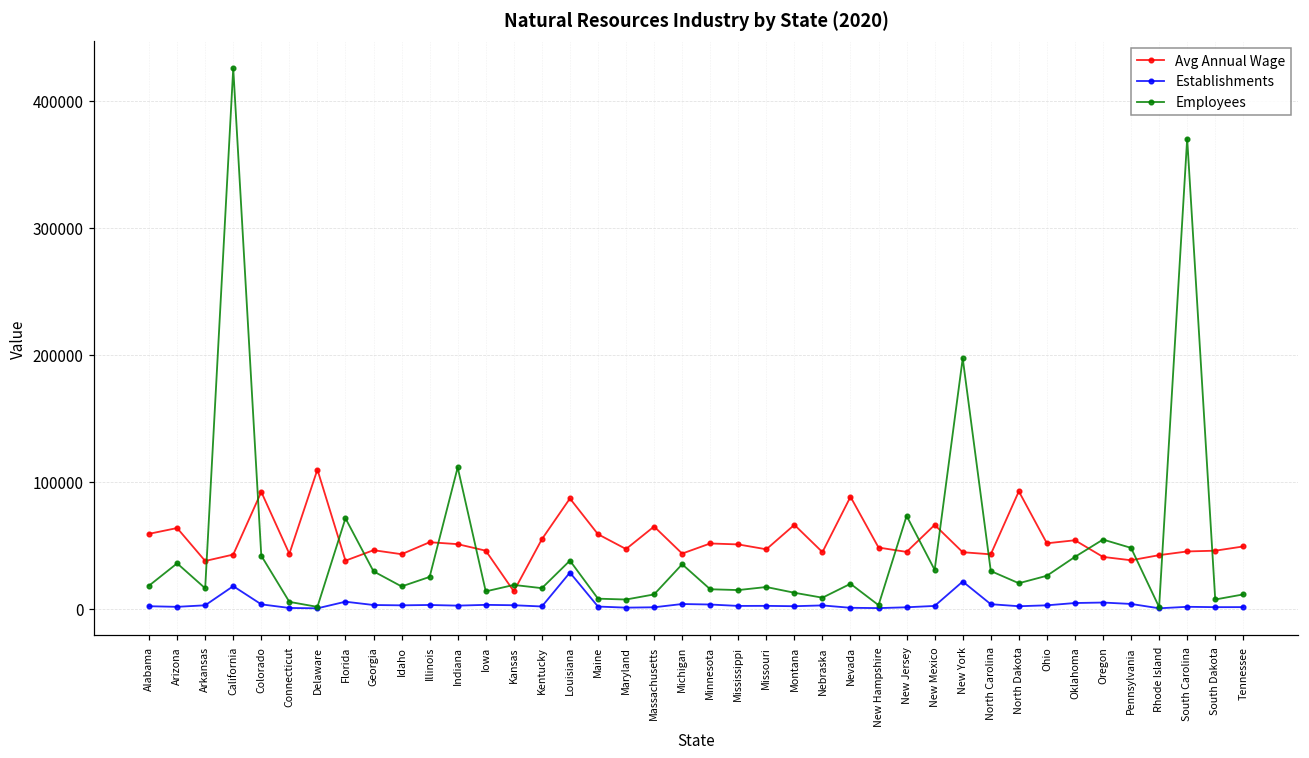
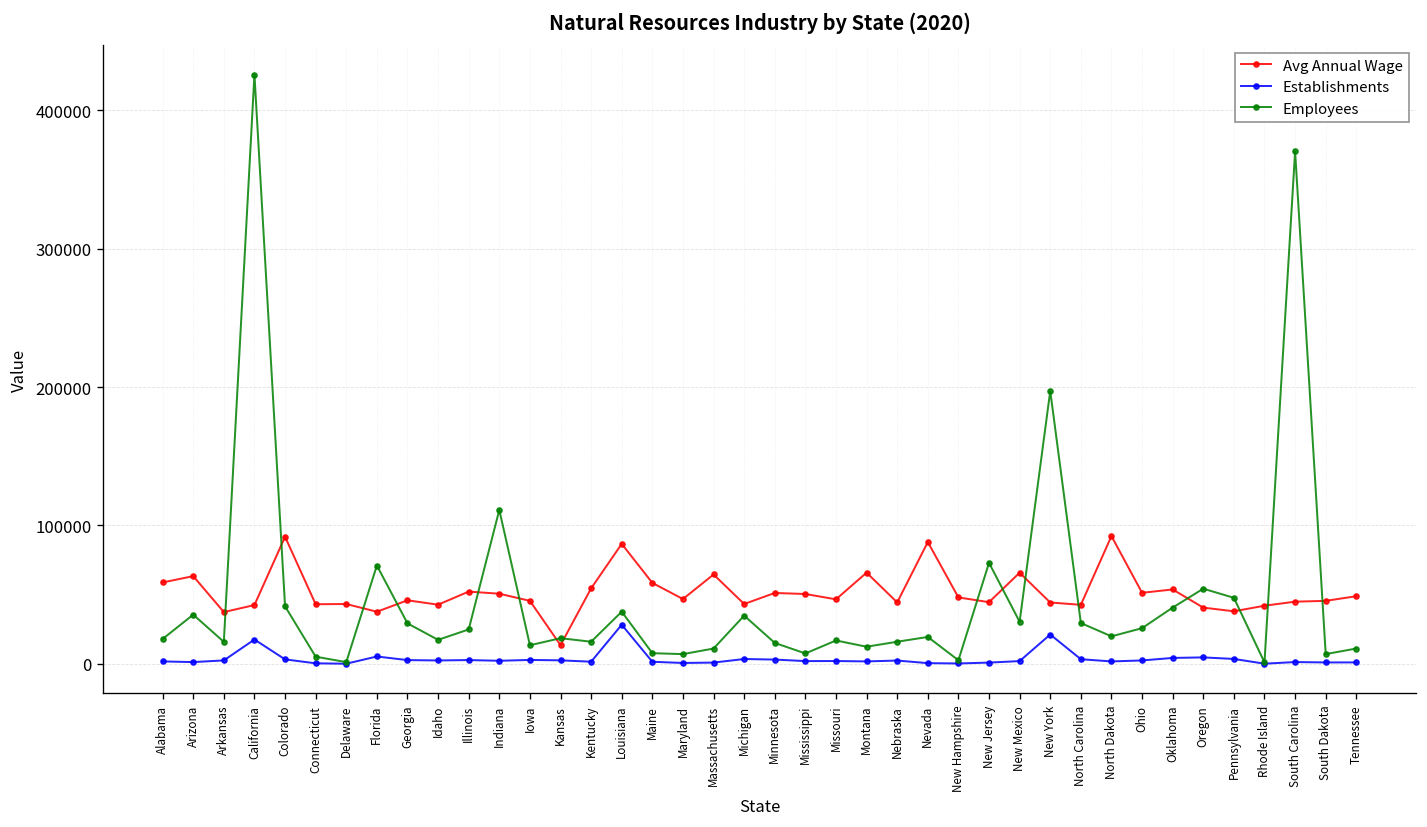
Avg Annual Wage, Delaware: 109000 -> 43000
Employees, Mississippi: 15000 -> 8000
Employees, Nebraska: 9000 -> 16000
